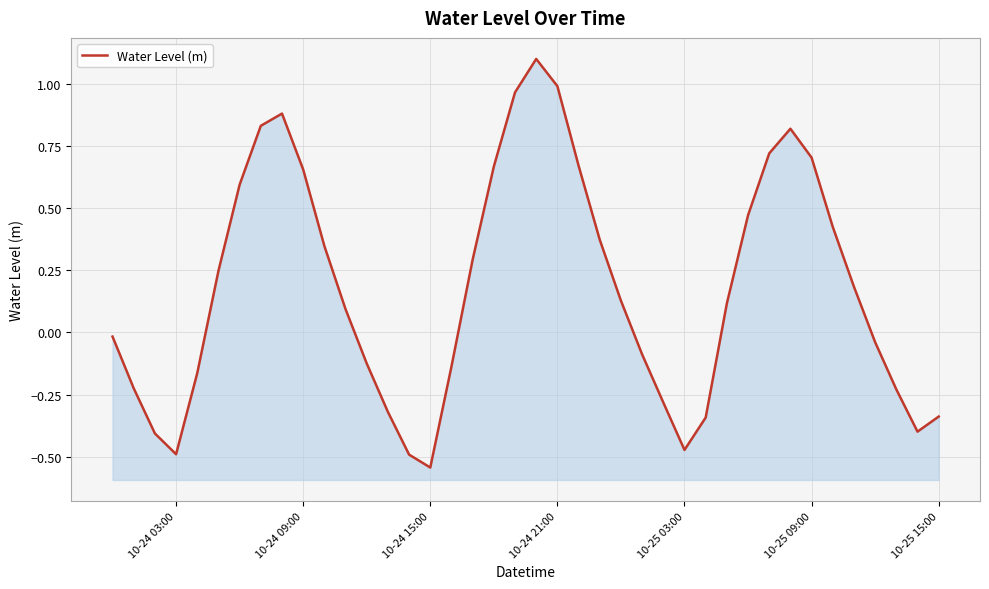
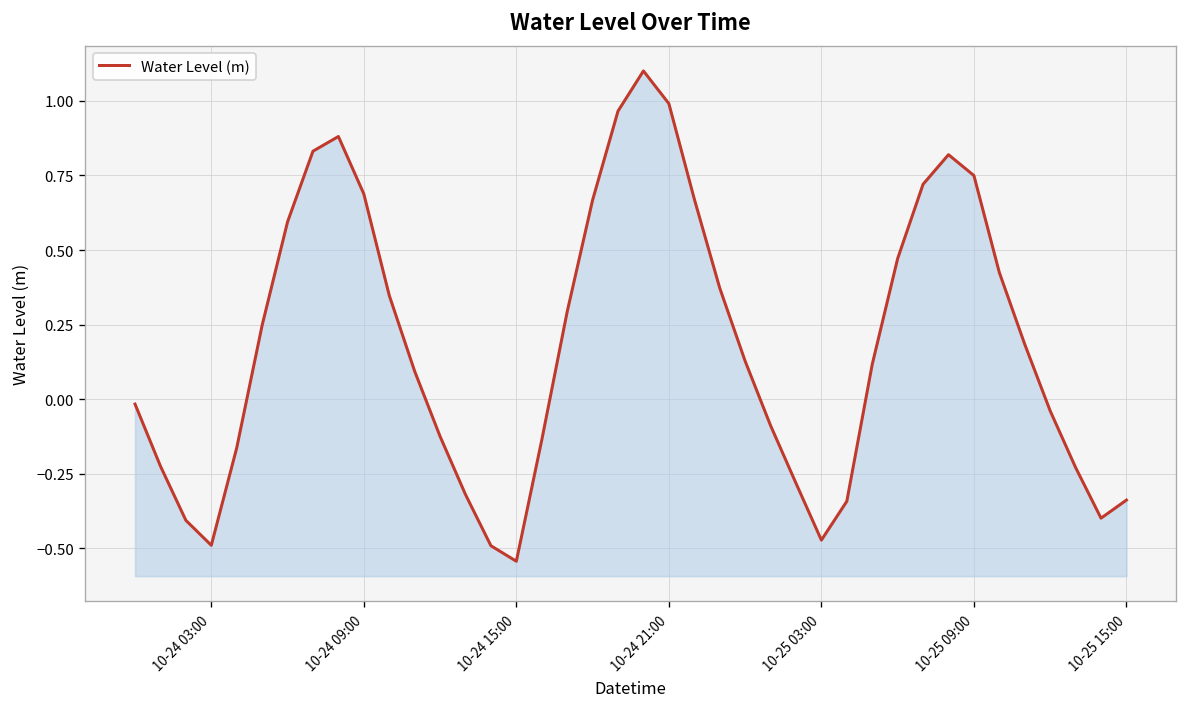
10-24 09:00: 0.66 -> 0.69
10-25 09:00: 0.70 -> 0.75
